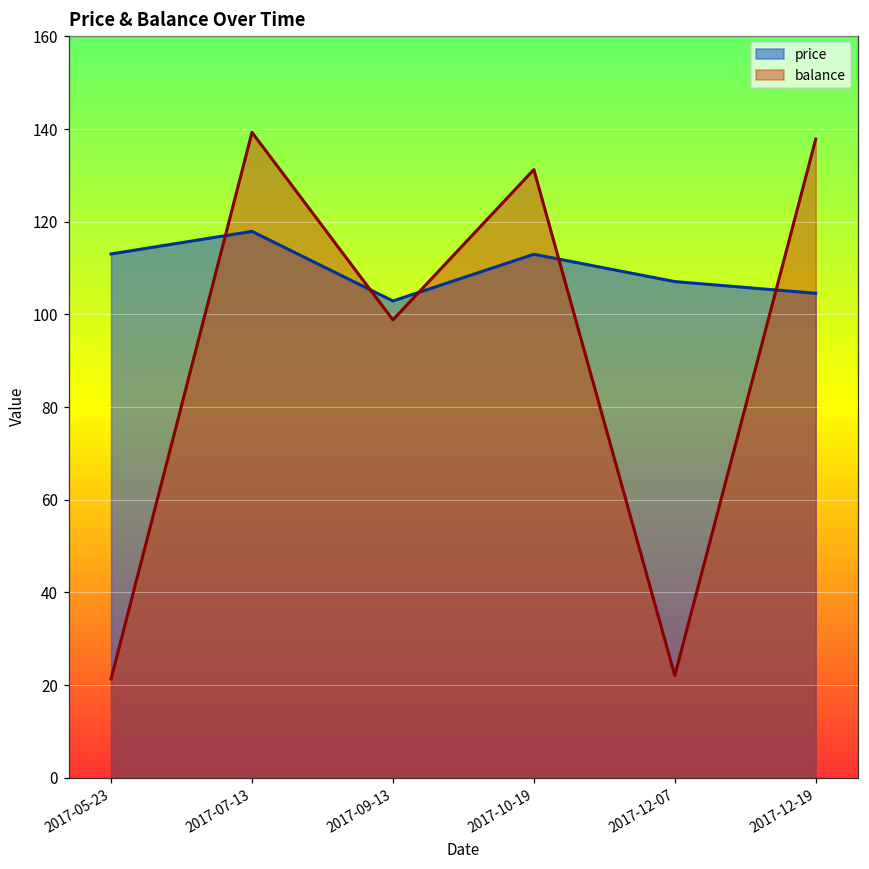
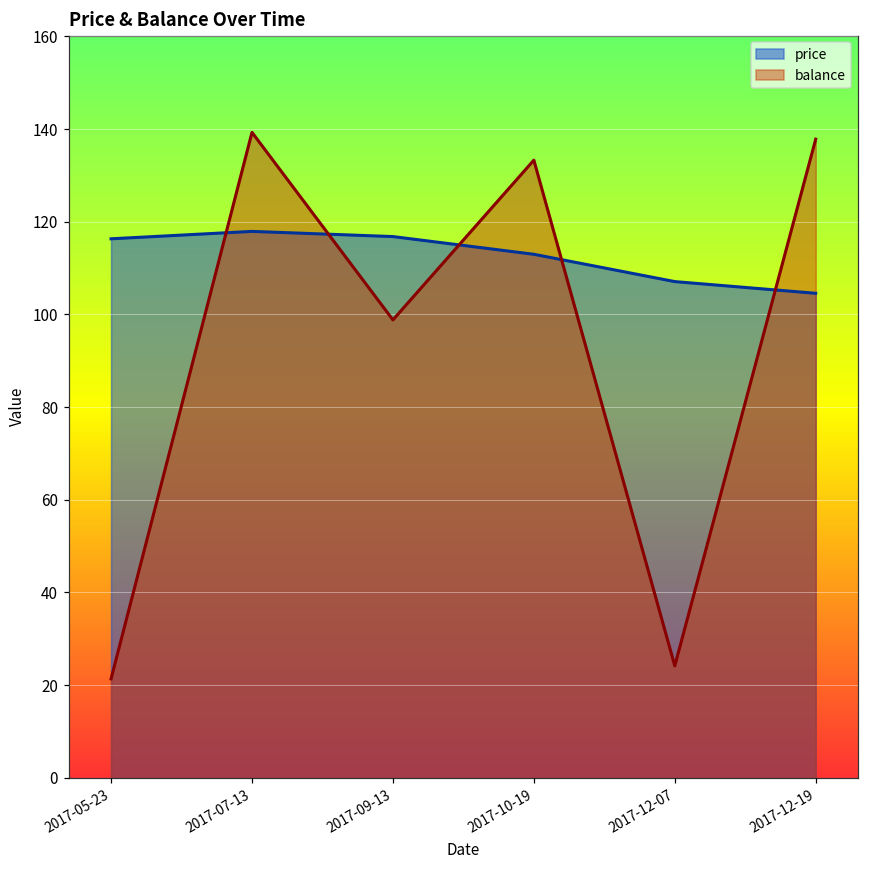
price, 2017-05-23: 113 -> 116
price, 2017-09-13: 103 -> 117
balance, 2017-10-19: 131 -> 133
balance, 2017-12-07: 22 -> 24
